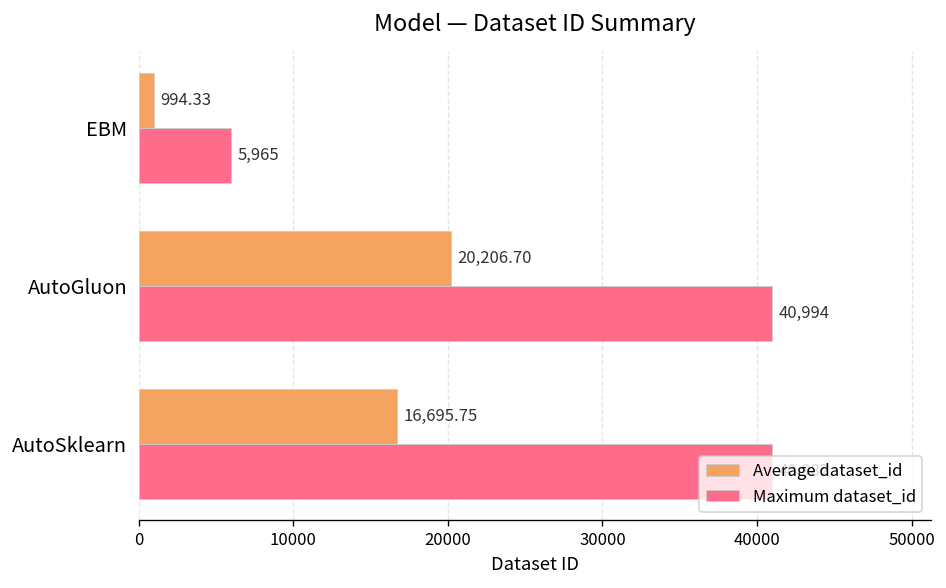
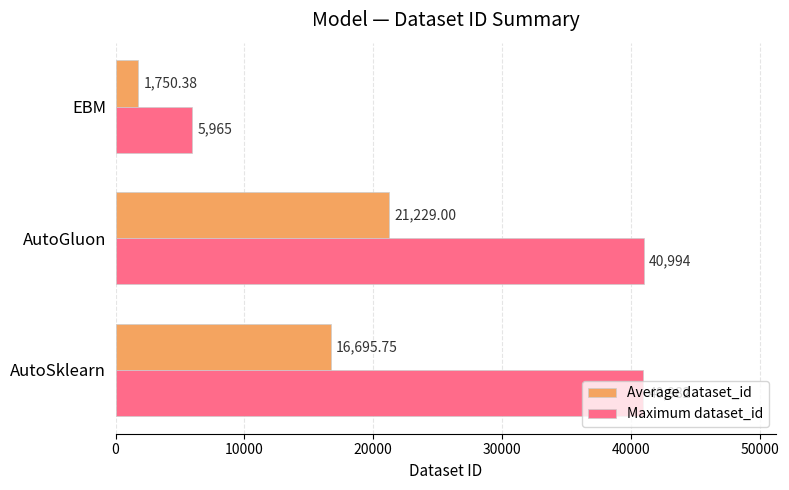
Average dataset_id, EBM: 994.33 -> 1,750.38
Average dataset_id, AutoGluon: 20,206.70 -> 21,229.00
